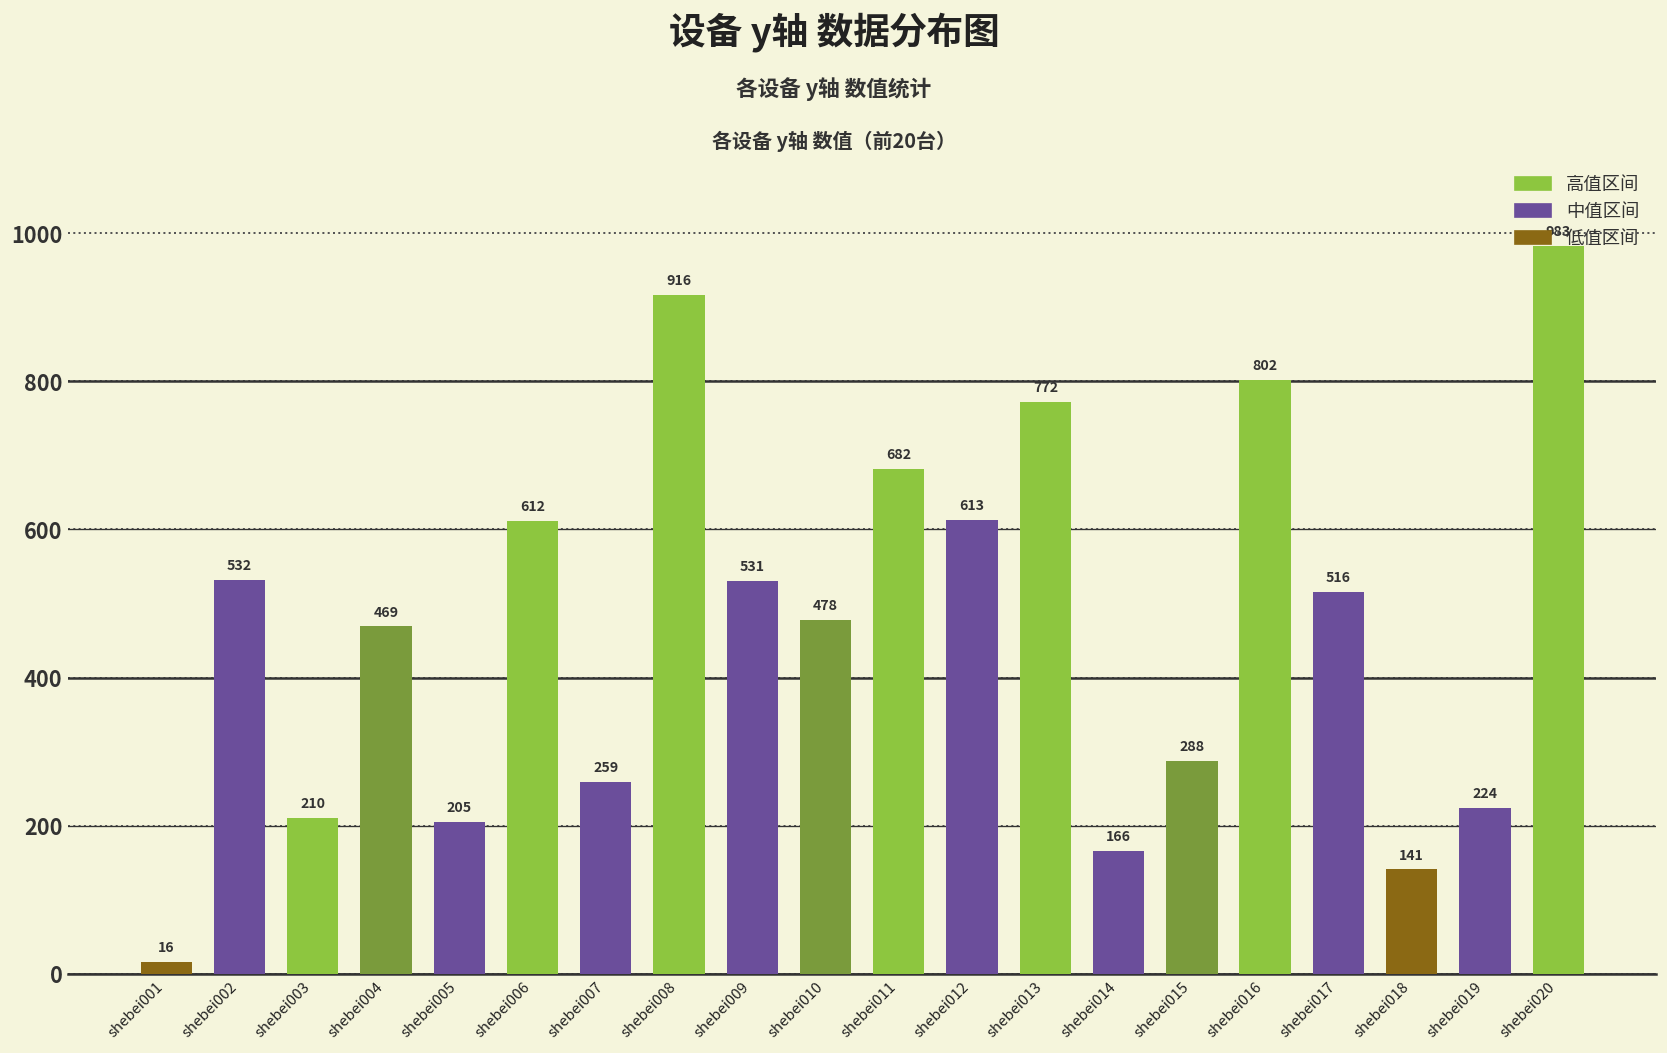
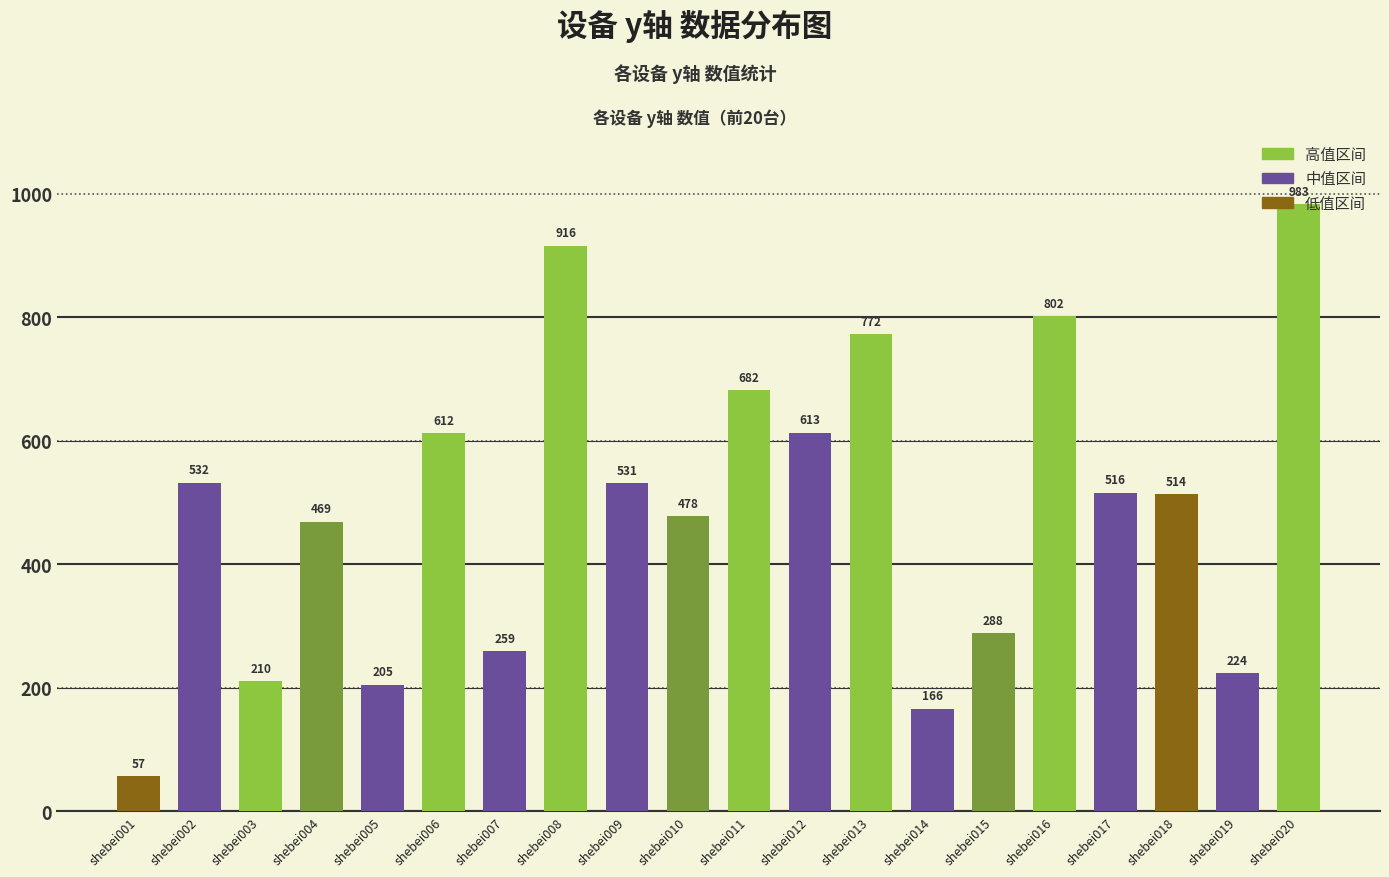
shebei001: 16 -> 57
shebei018: 141 -> 514
